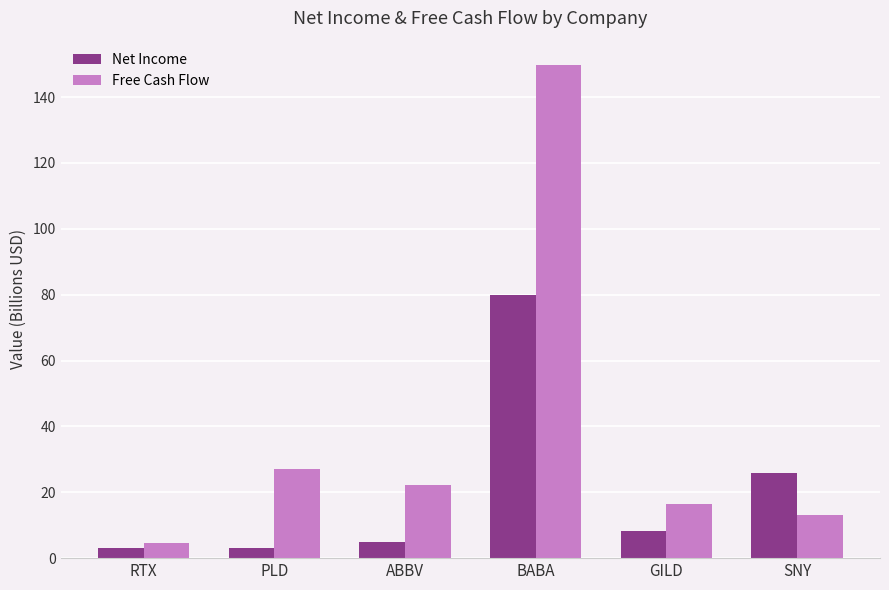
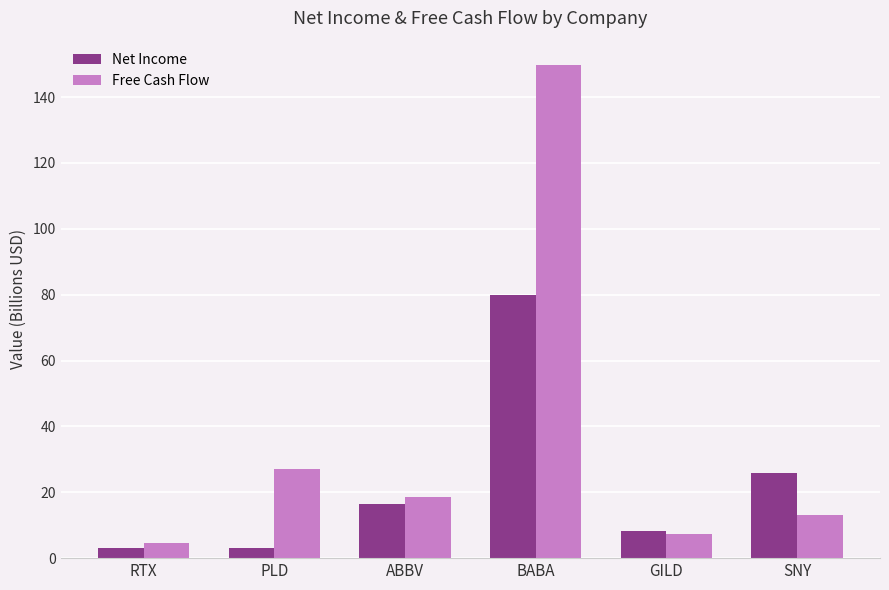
Net Income, ABBV: 5 -> 17
Free Cash Flow, ABBV: 22 -> 19
Free Cash Flow, GILD: 16 -> 7
